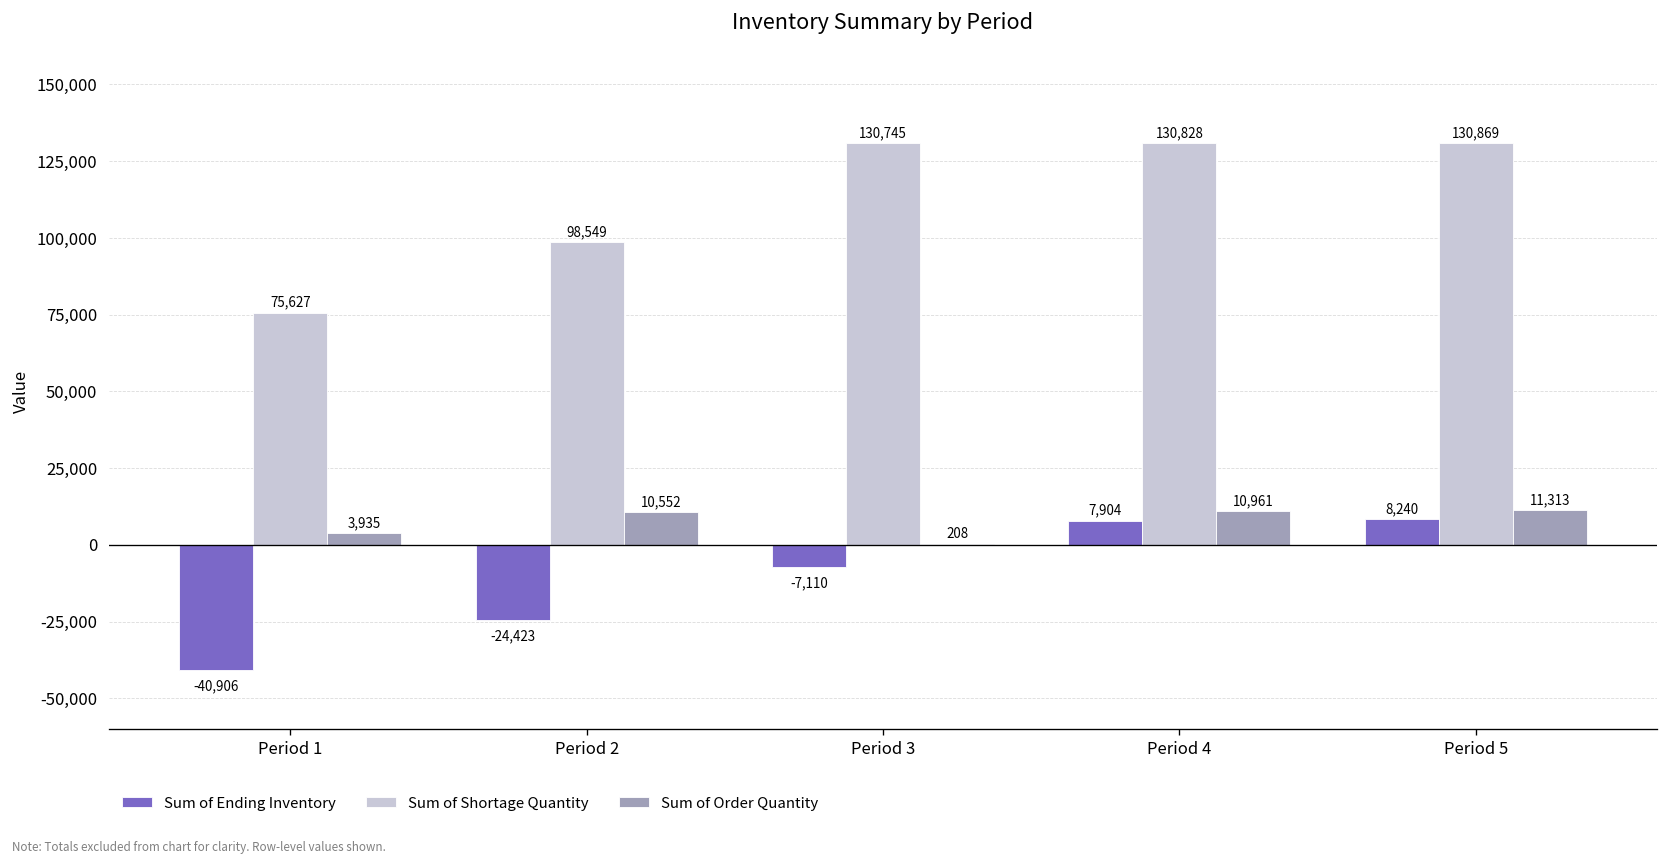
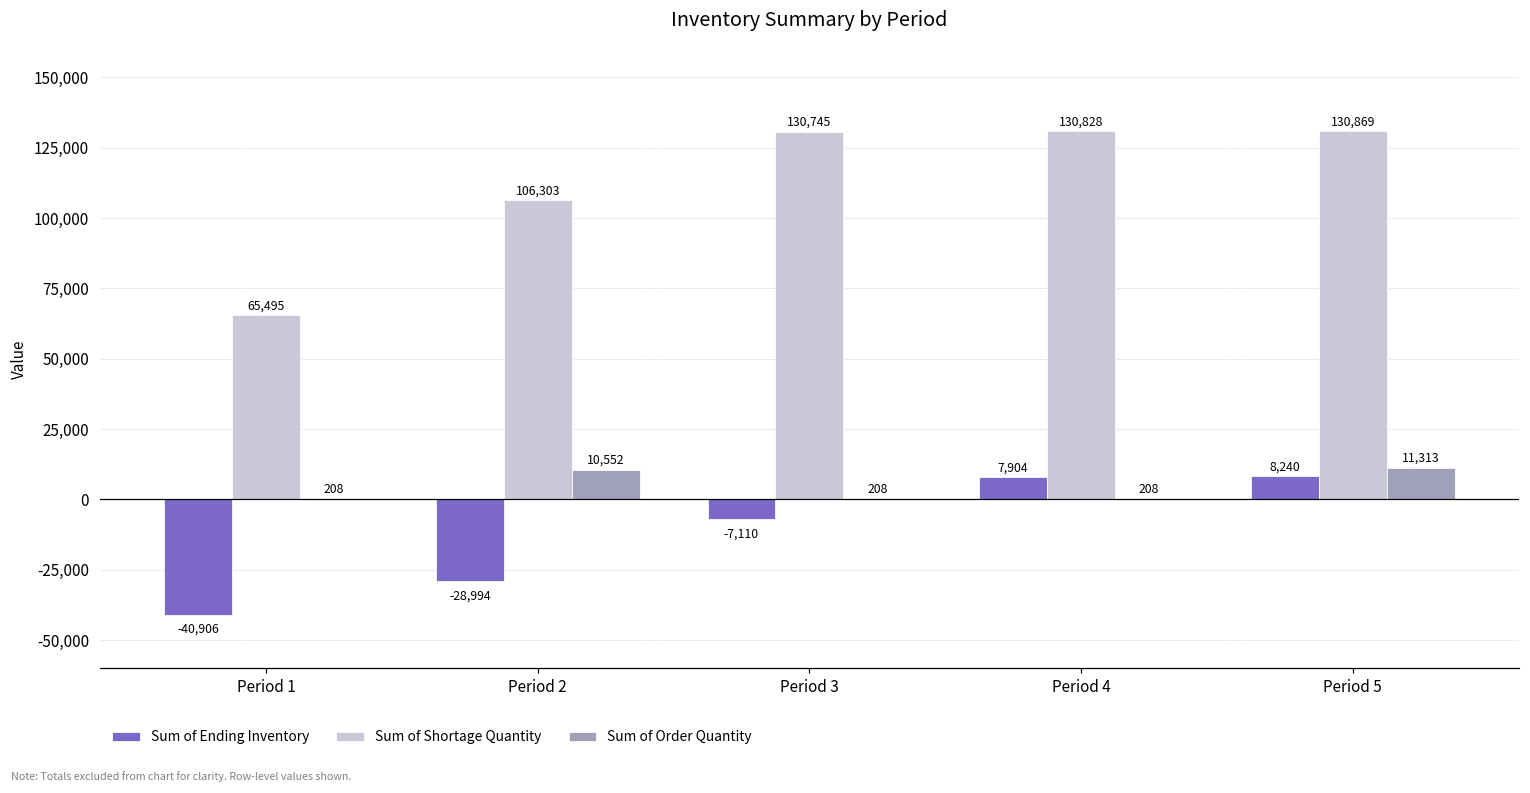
Sum of Shortage Quantity, Period 1: 75,627 -> 65,495
Sum of Order Quantity, Period 1: 3,935 -> 208
Sum of Ending Inventory, Period 2: -24,423 -> -28,994
Sum of Shortage Quantity, Period 2: 98,549 -> 106,303
Sum of Order Quantity, Period 4: 10,961 -> 208
